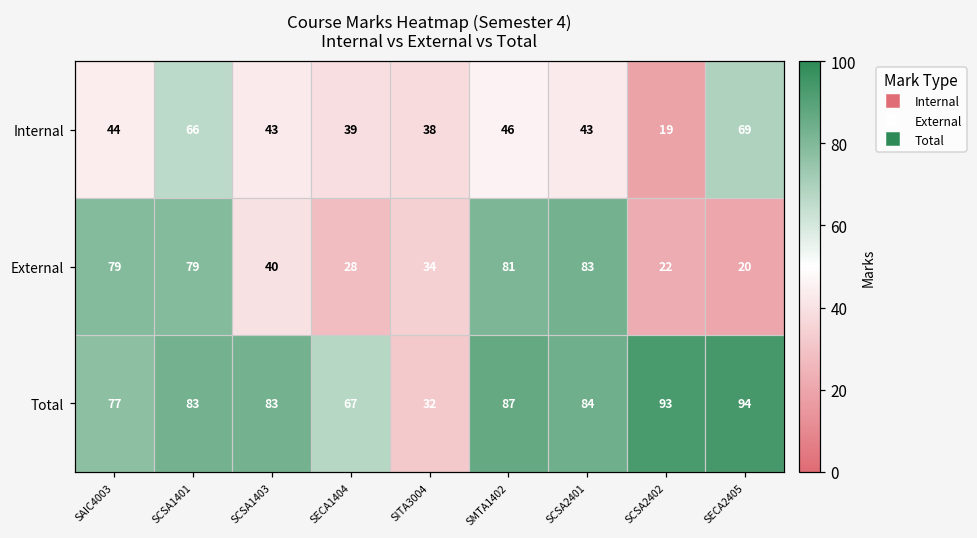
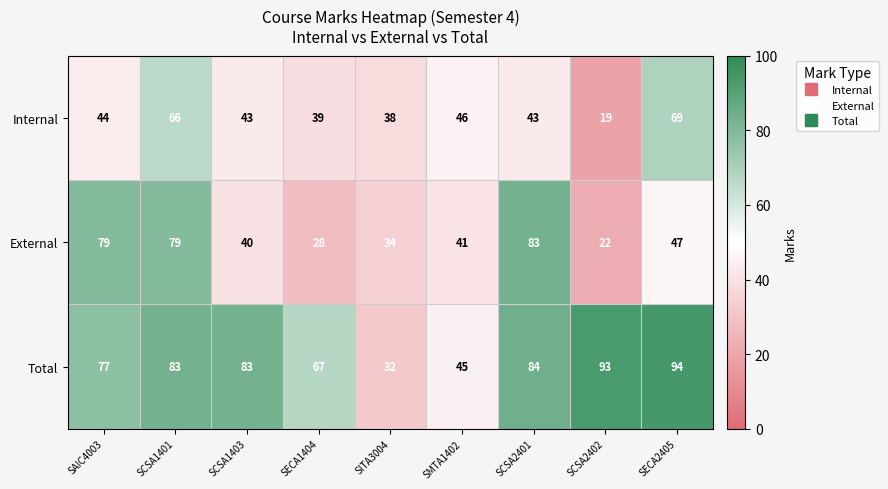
External, SMTA1402: 81 -> 41
External, SECA2405: 20 -> 47
Total, SMTA1402: 87 -> 45
